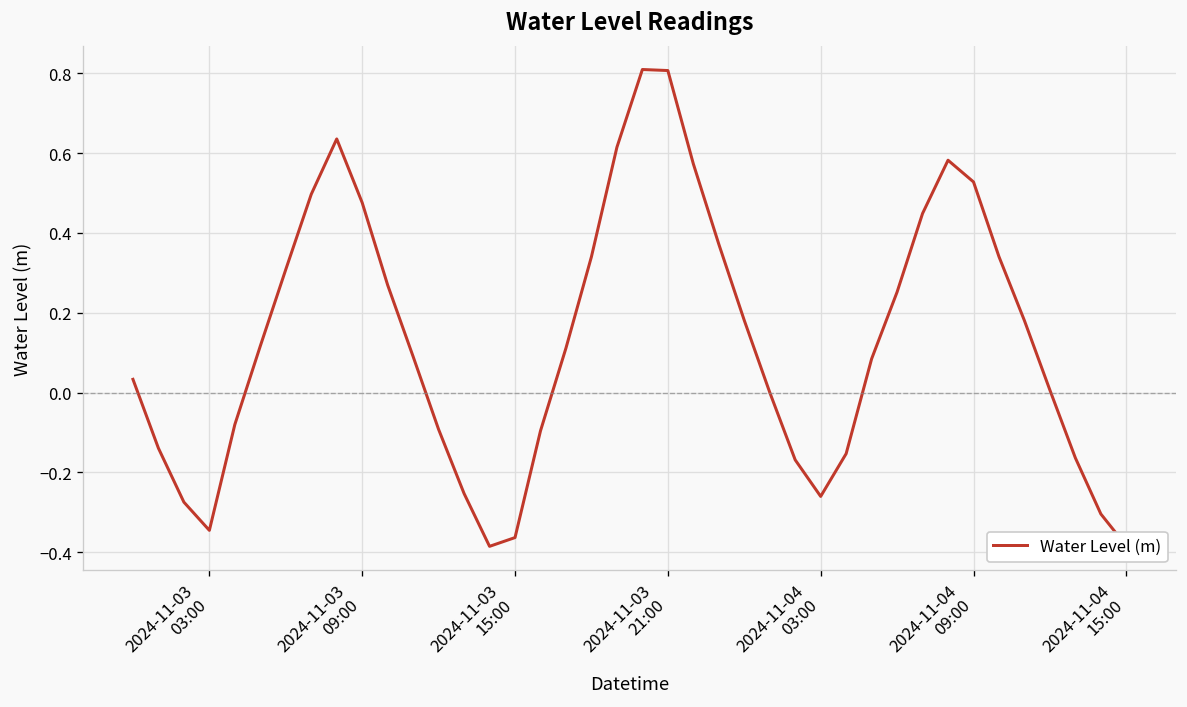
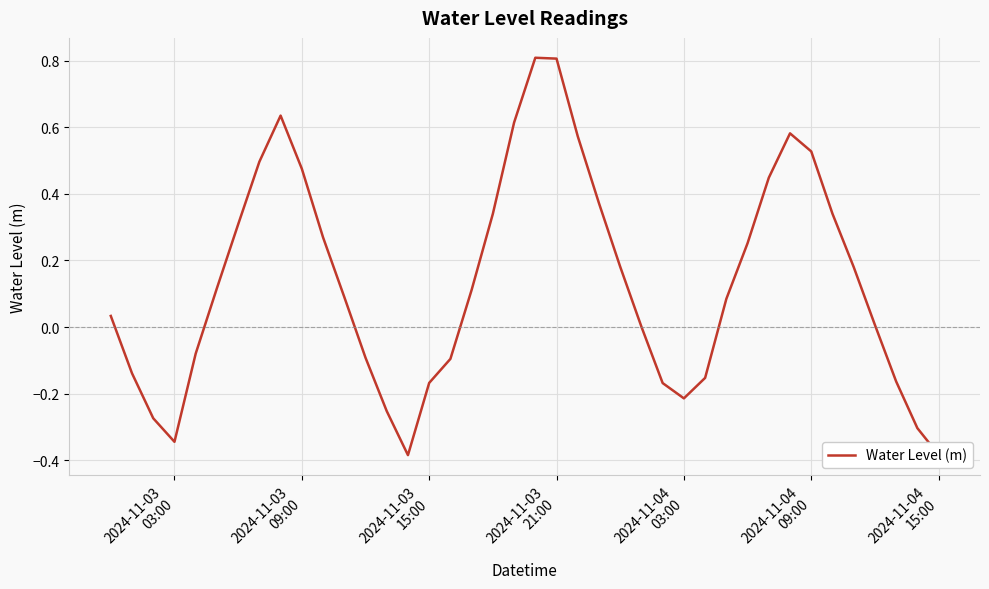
2024-11-03 15:00: -0.36 -> -0.17
2024-11-04 03:00: -0.26 -> -0.21
